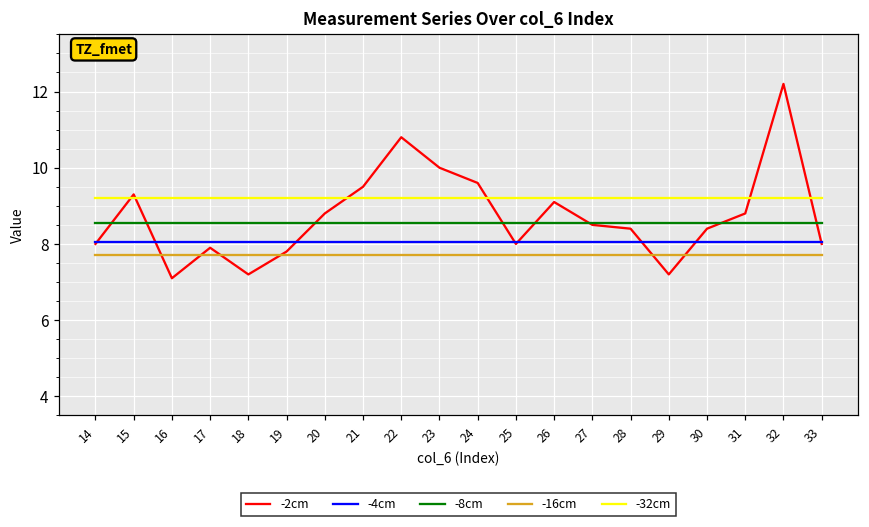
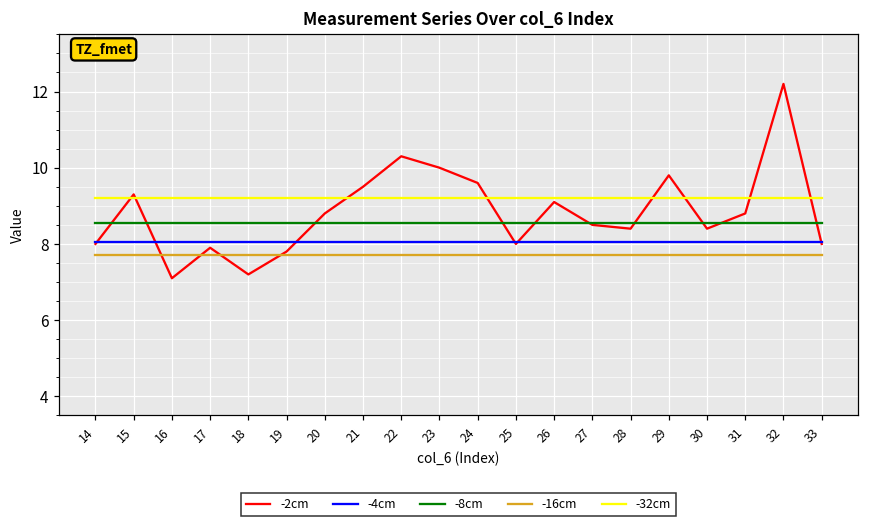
-2cm, 22: 10.8 -> 10.3
-2cm, 29: 7.2 -> 9.8
